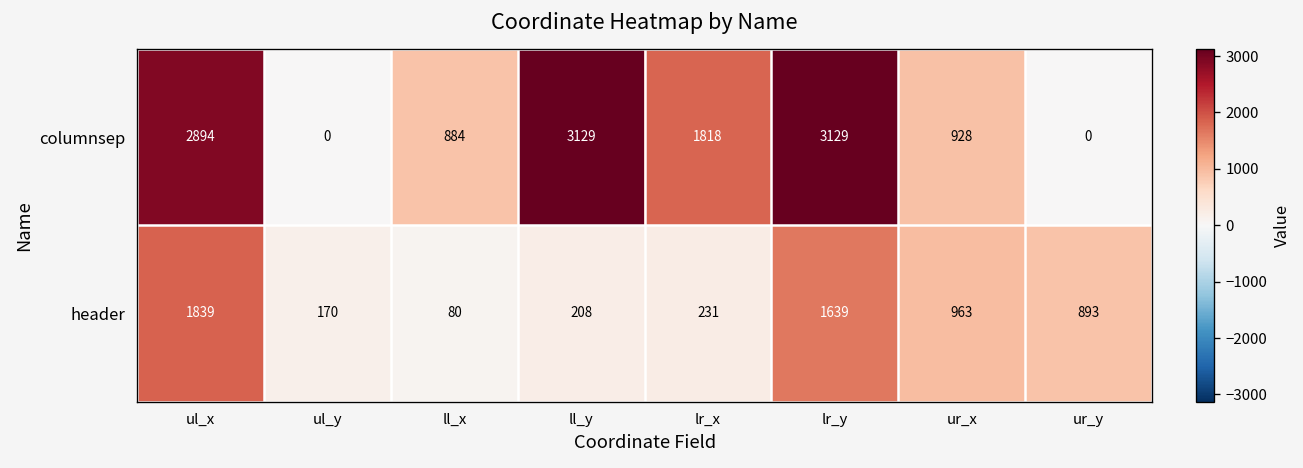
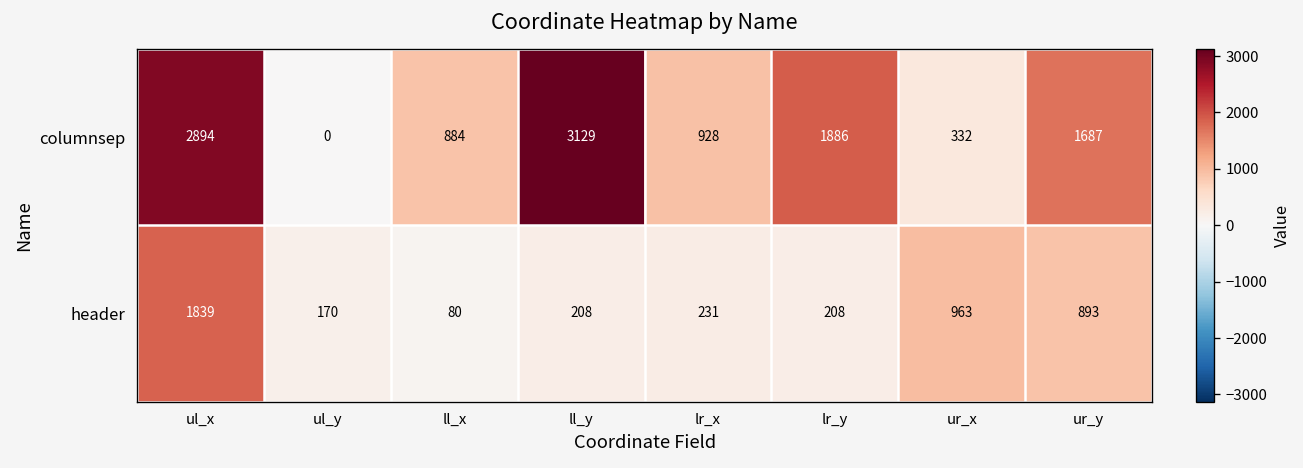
columnsep, lr_x: 1818 -> 928
columnsep, lr_y: 3129 -> 1886
columnsep, ur_x: 928 -> 332
columnsep, ur_y: 0 -> 1687
header, lr_y: 1639 -> 208
